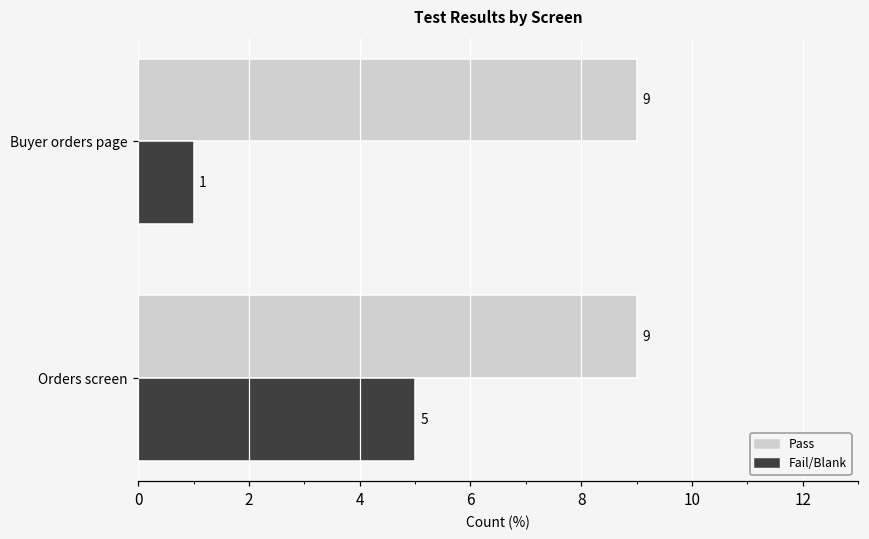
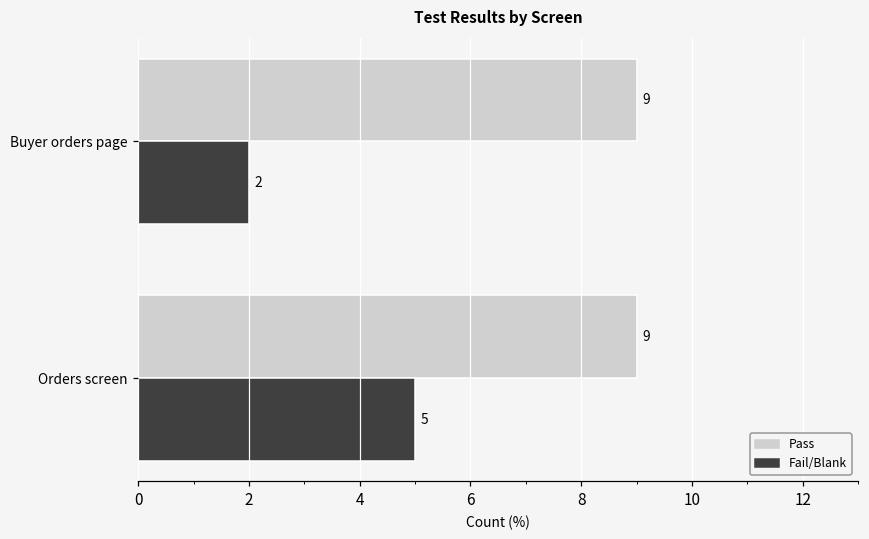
Fail/Blank, Buyer orders page: 1 -> 2
